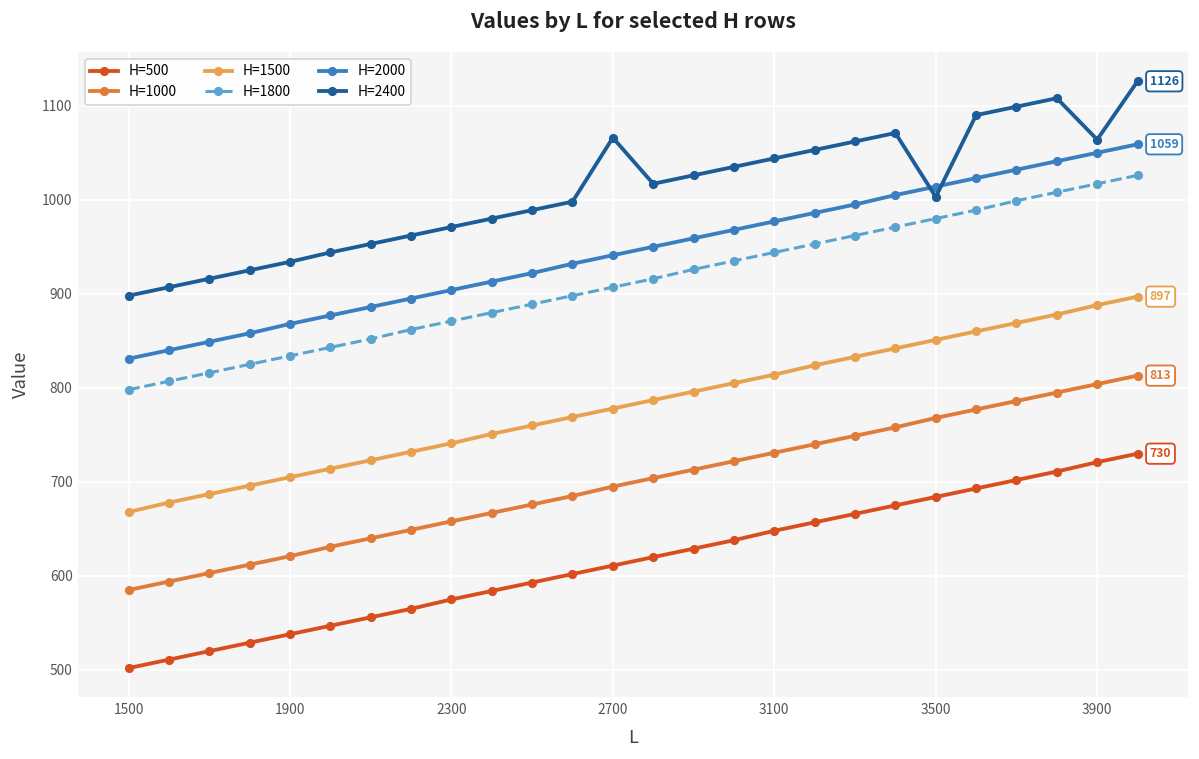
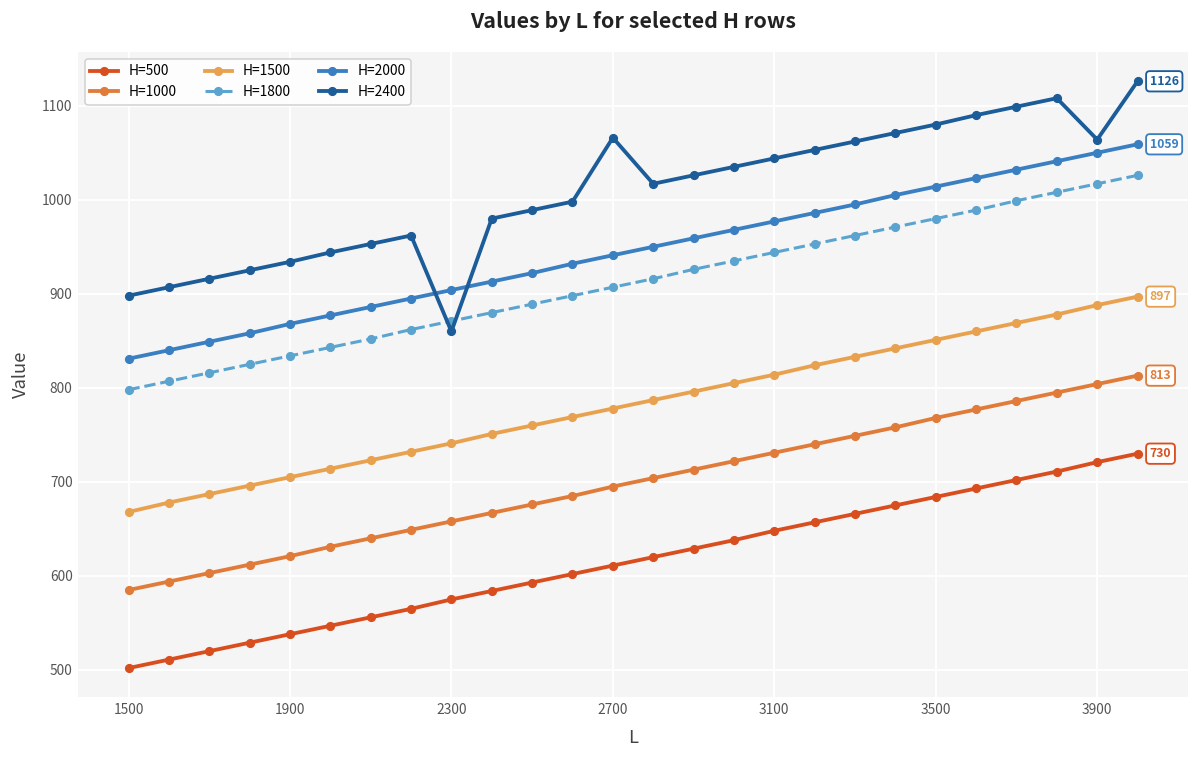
H=2400, 2300: 970 -> 860
H=2400, 3500: 1000 -> 1080
